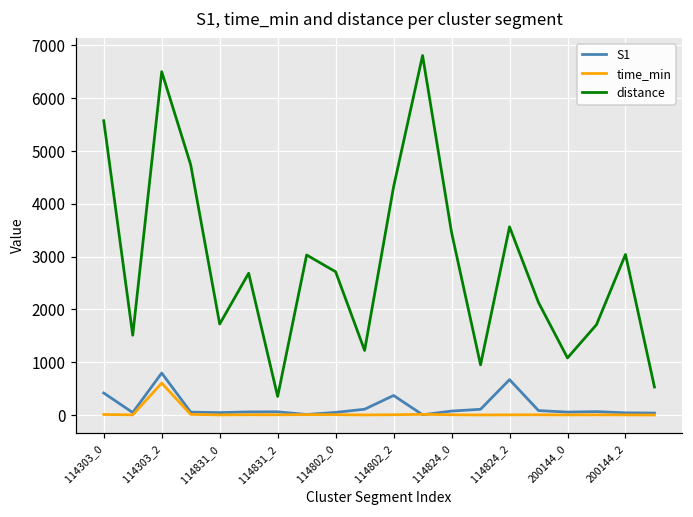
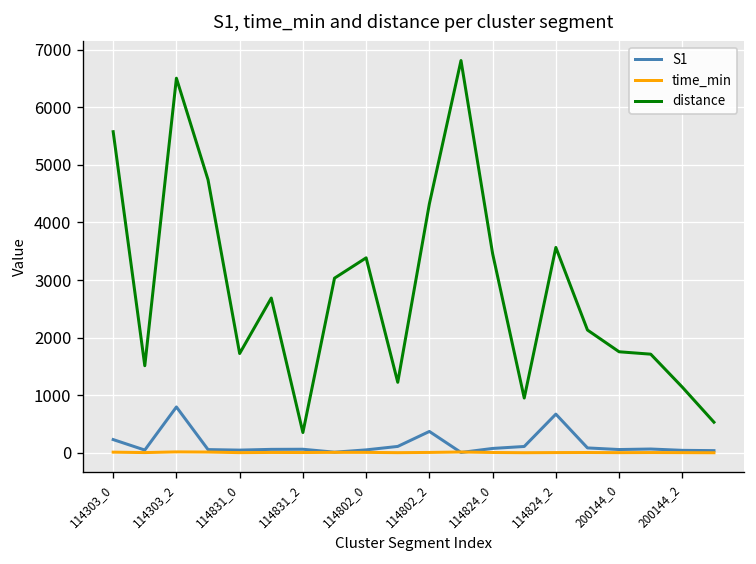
S1, 114303_0: 400 -> 200
time_min, 114303_2: 600 -> 0
distance, 114802_0: 2700 -> 3400
distance, 200144_0: 1100 -> 1800
distance, 200144_2: 3000 -> 1100
